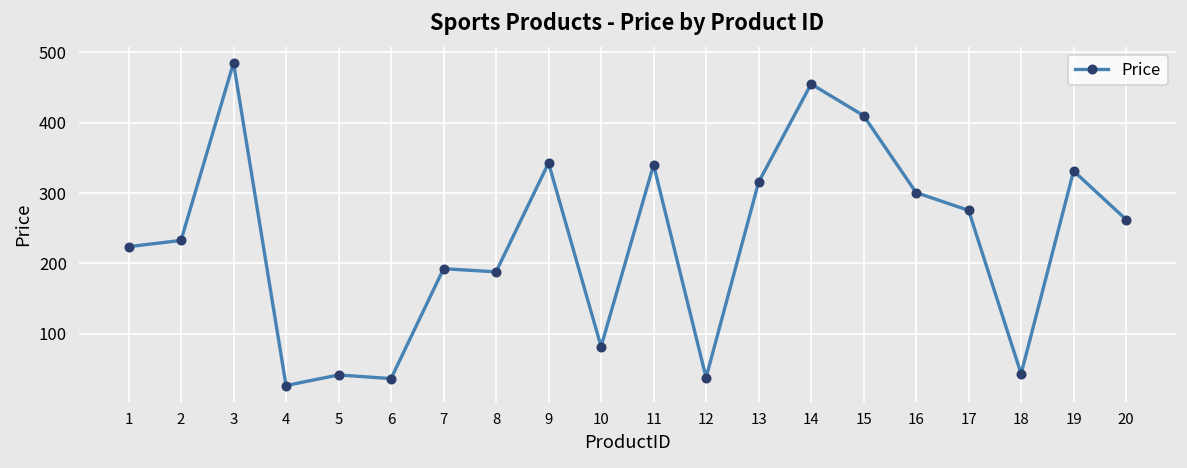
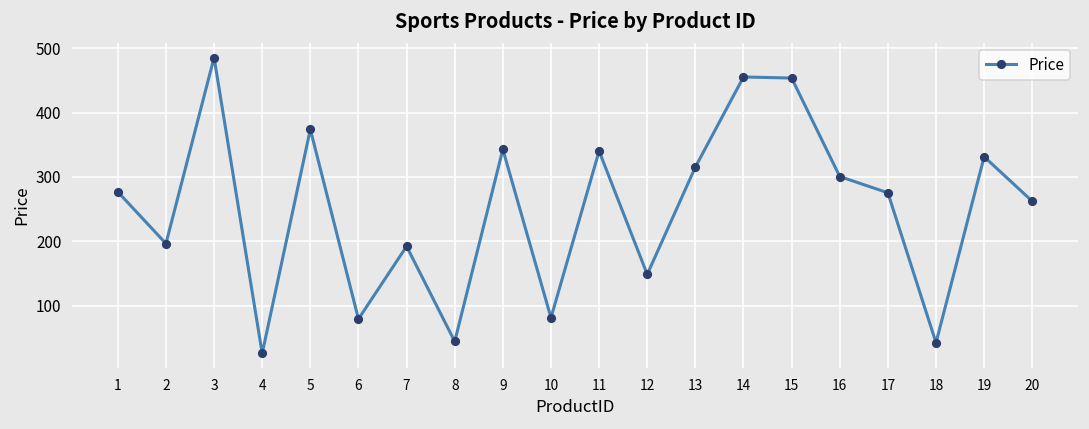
1: 220 -> 280
2: 230 -> 200
5: 40 -> 370
6: 40 -> 80
8: 190 -> 40
12: 40 -> 150
15: 410 -> 450
